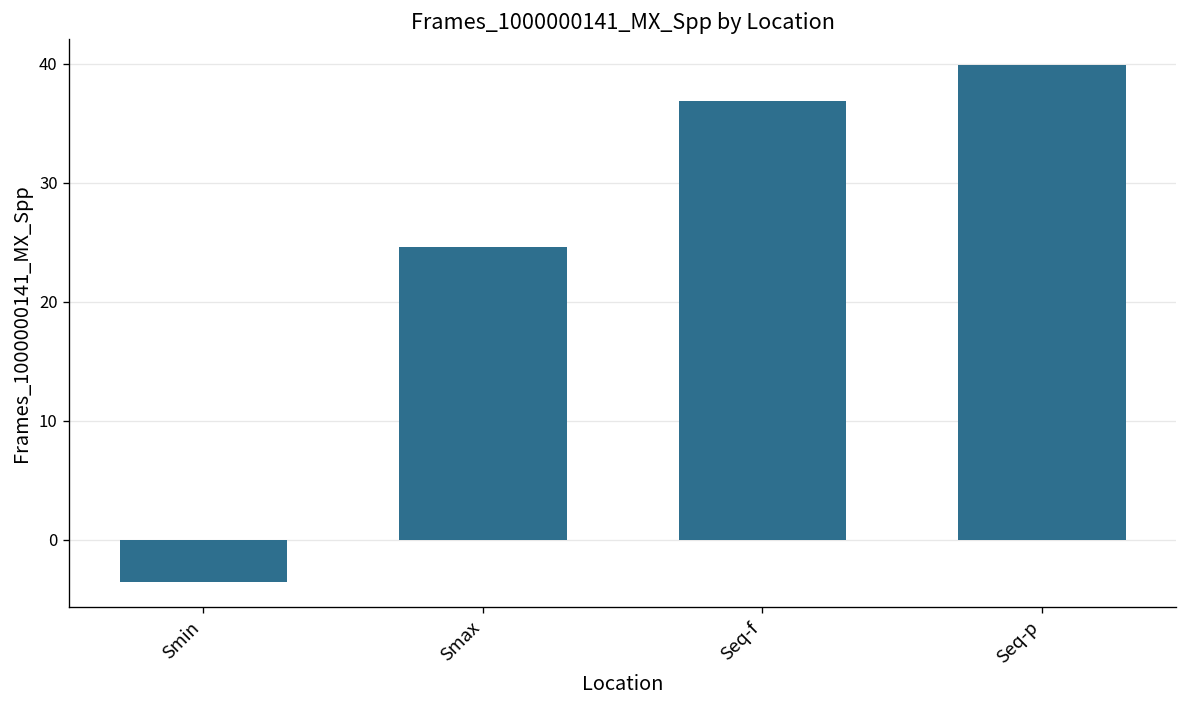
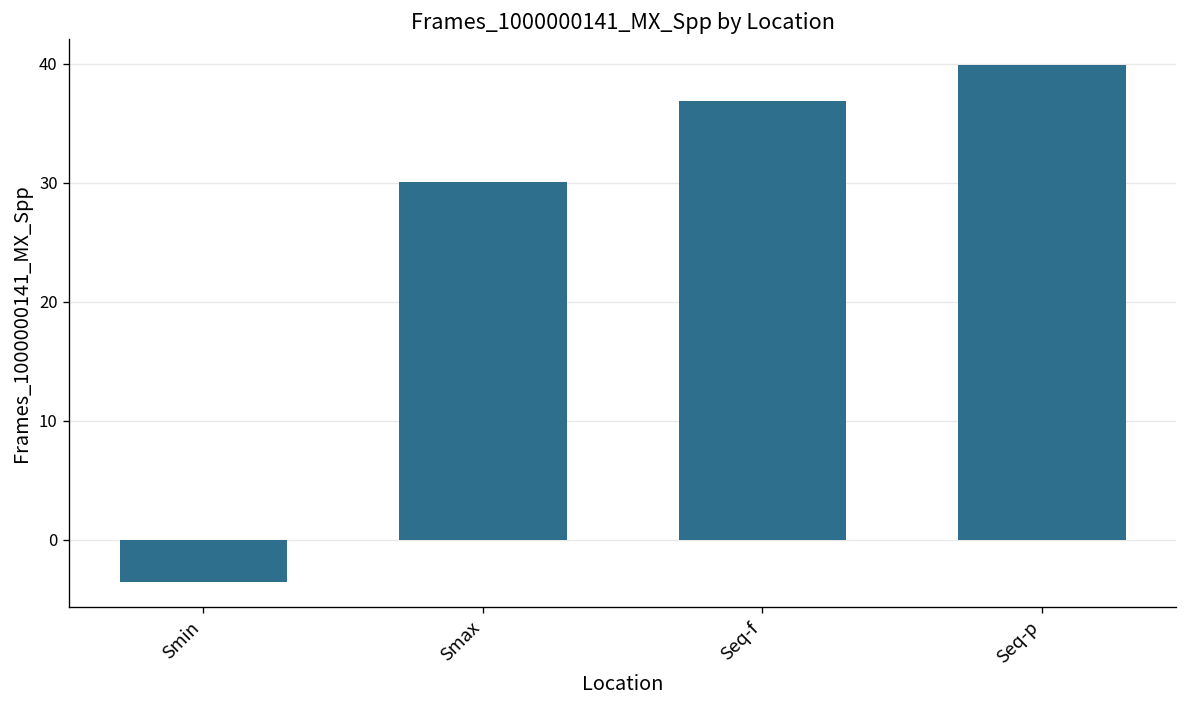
Smax: 25 -> 30
